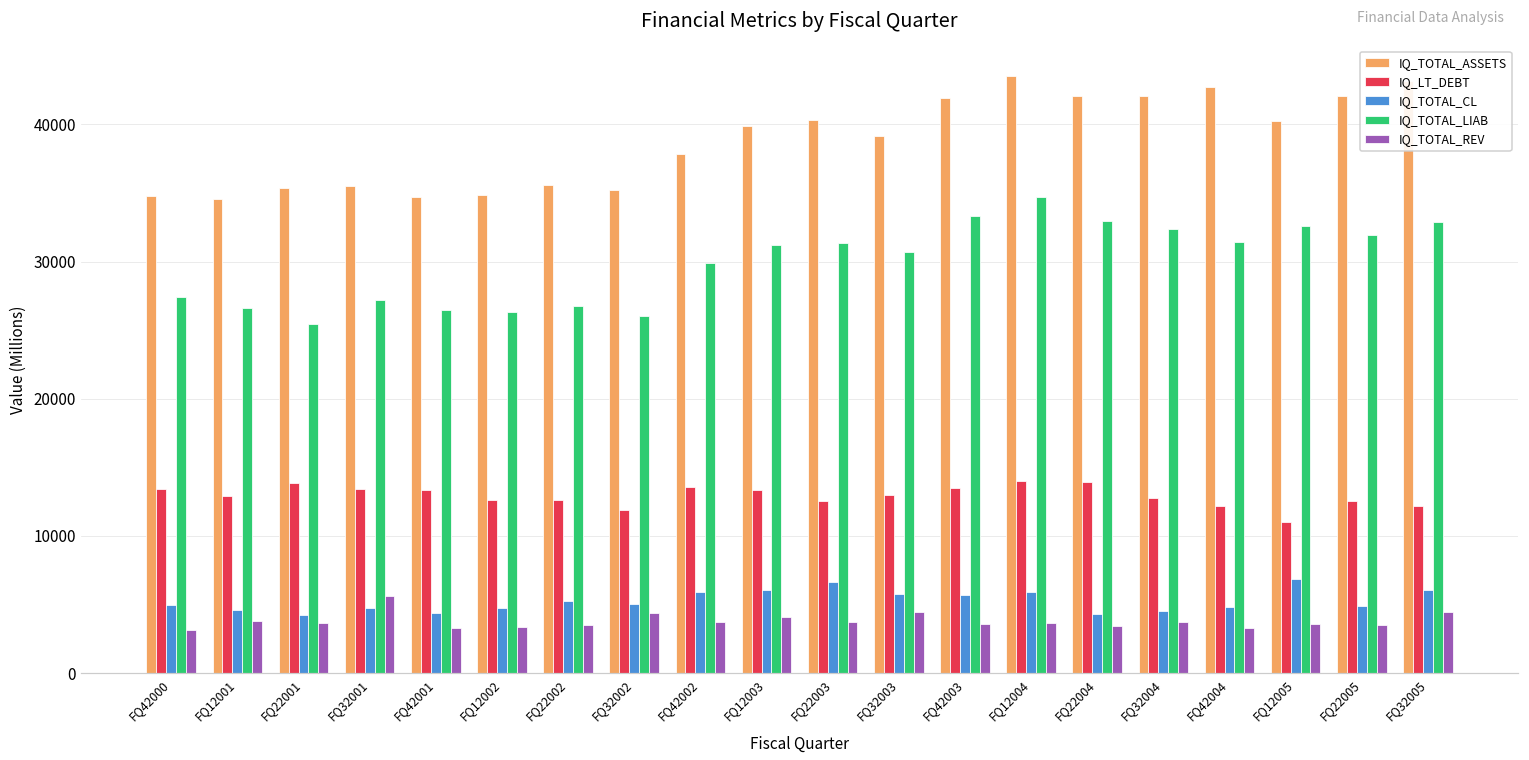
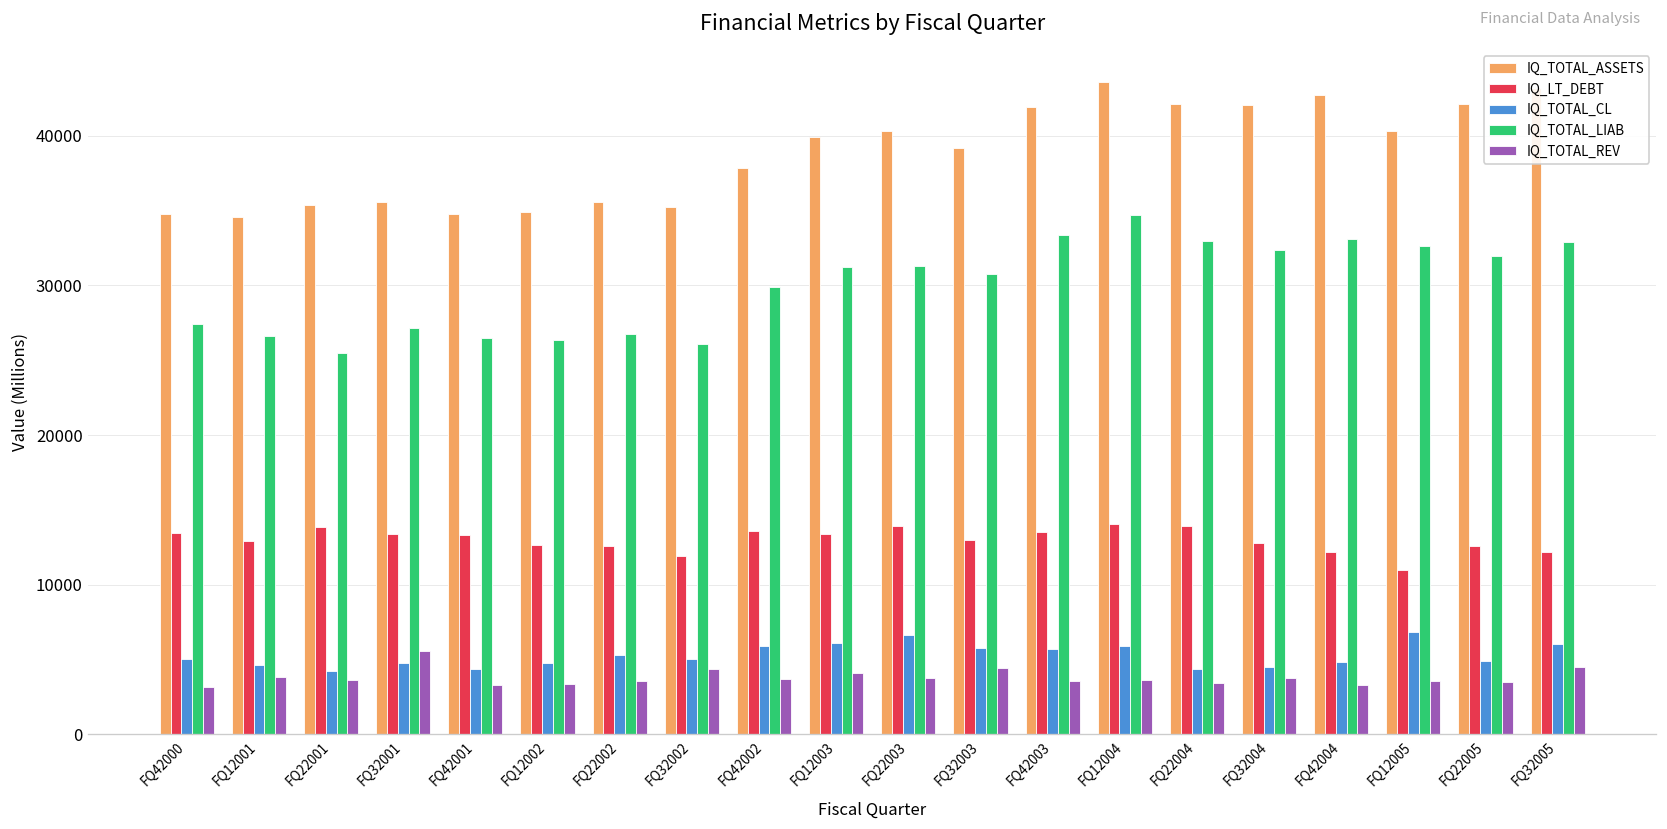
IQ_LT_DEBT, FQ22003: 12600 -> 13900
IQ_TOTAL_LIAB, FQ42004: 31400 -> 33100
